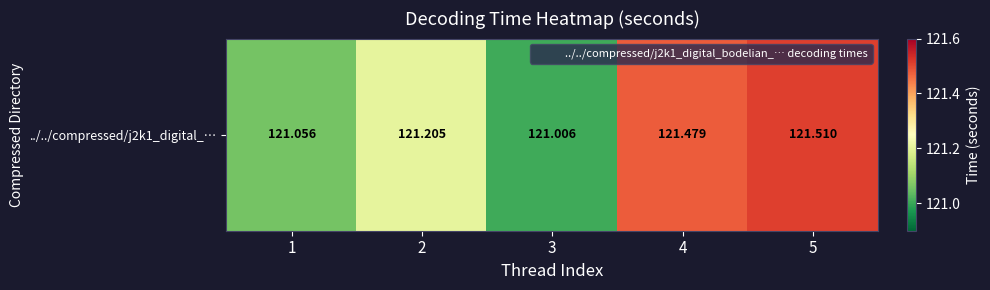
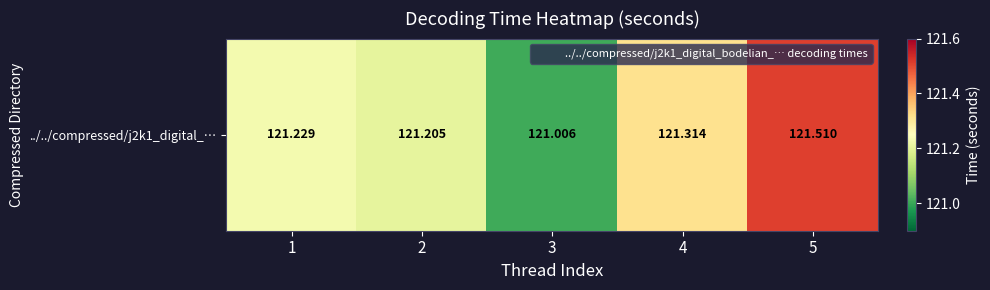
../../compressed/j2k1_digital_…, 1: 121.056 -> 121.229
../../compressed/j2k1_digital_…, 4: 121.479 -> 121.314
